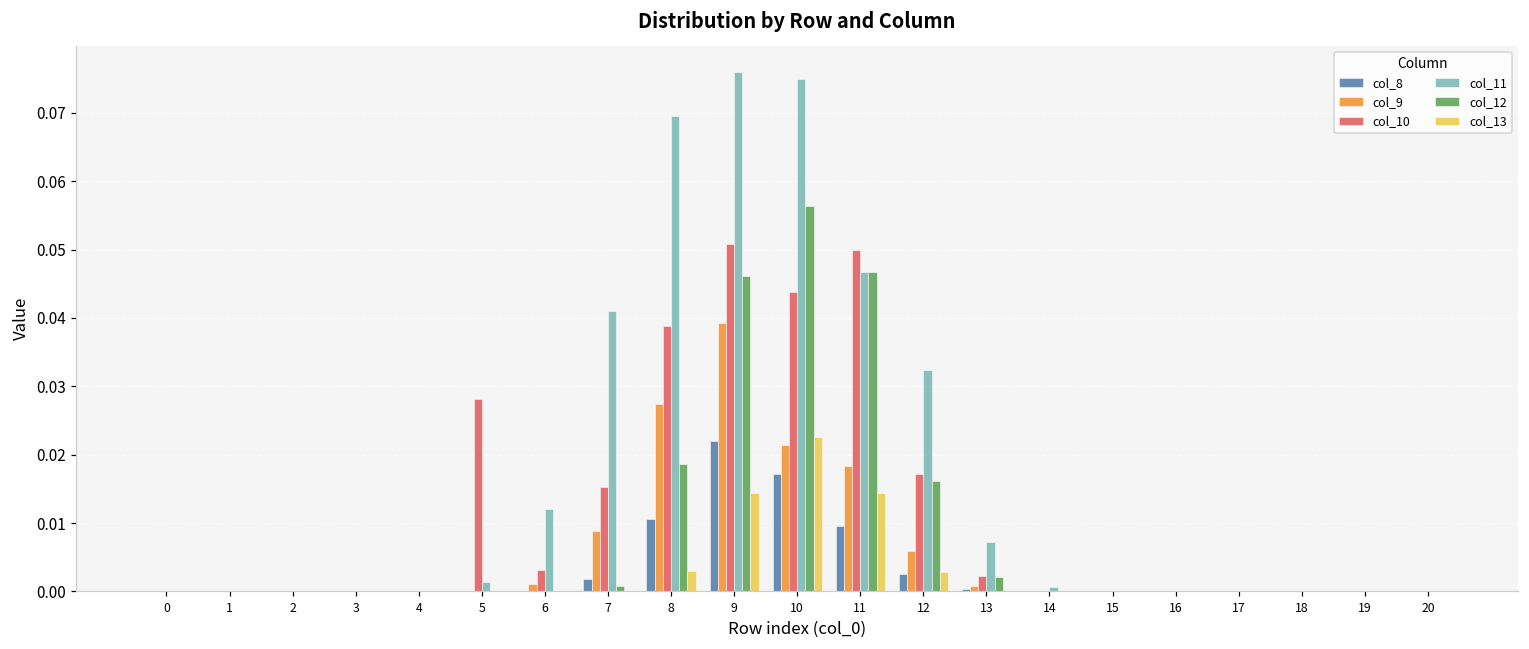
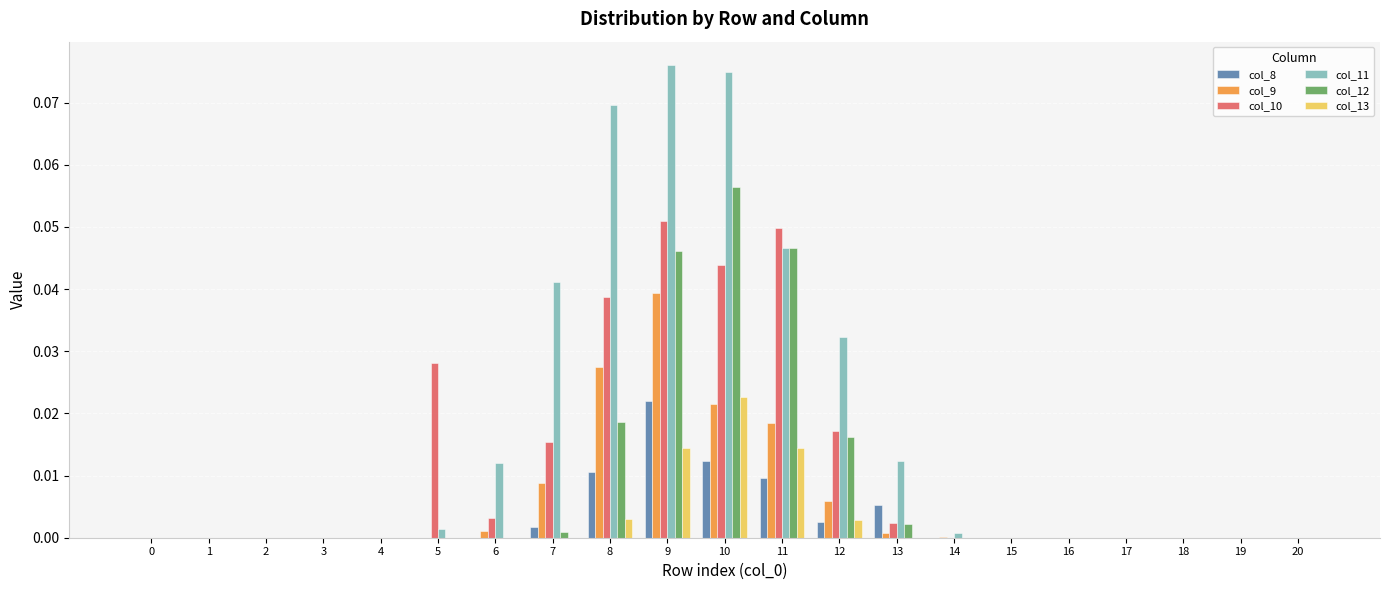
col_8, 10: 0.017 -> 0.012
col_8, 13: 0.000 -> 0.005
col_11, 13: 0.007 -> 0.012
